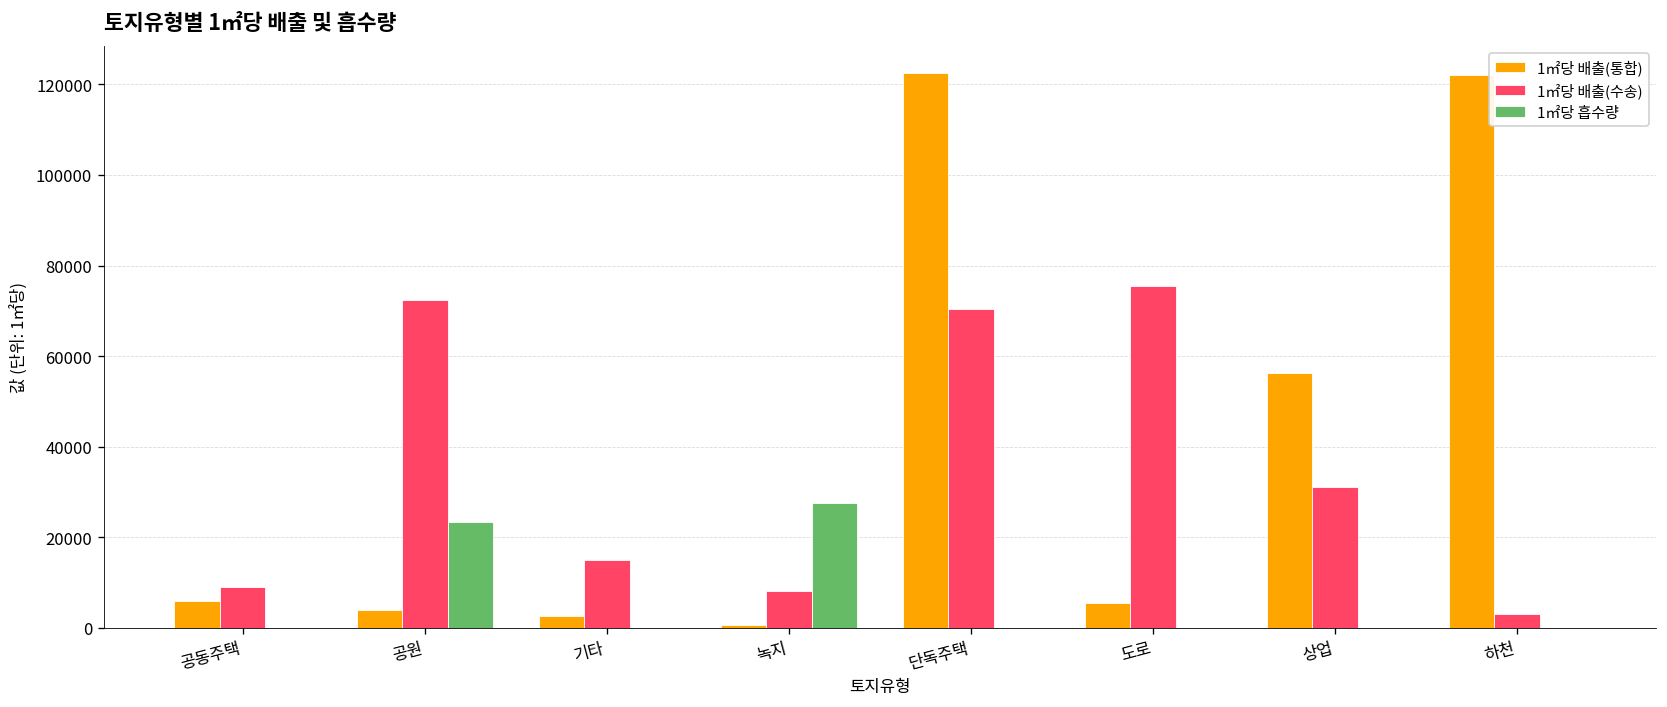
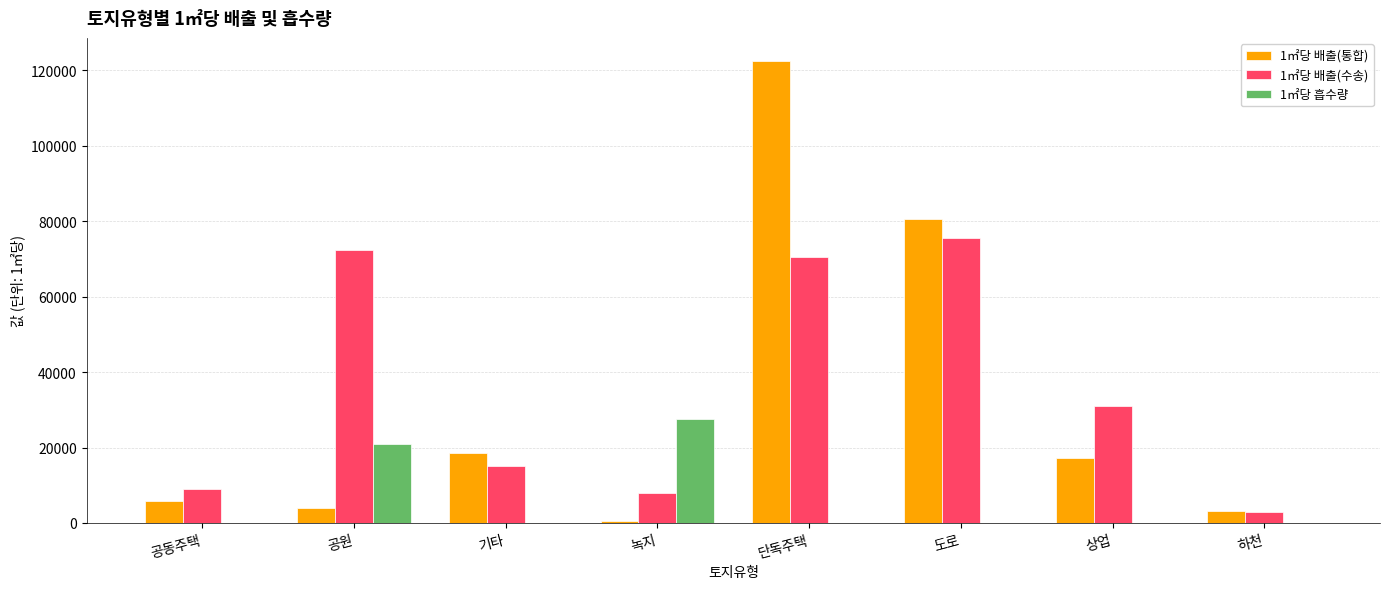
1㎡당 흡수량, 공원: 23000 -> 21000
1㎡당 배출(통합), 기타: 2000 -> 19000
1㎡당 배출(통합), 도로: 6000 -> 81000
1㎡당 배출(통합), 상업: 56000 -> 17000
1㎡당 배출(통합), 하천: 122000 -> 3000
